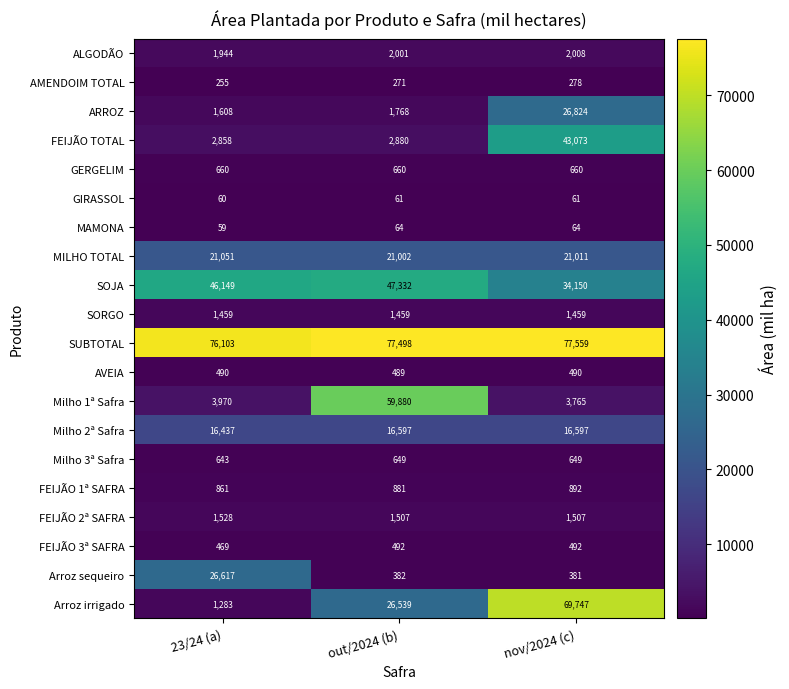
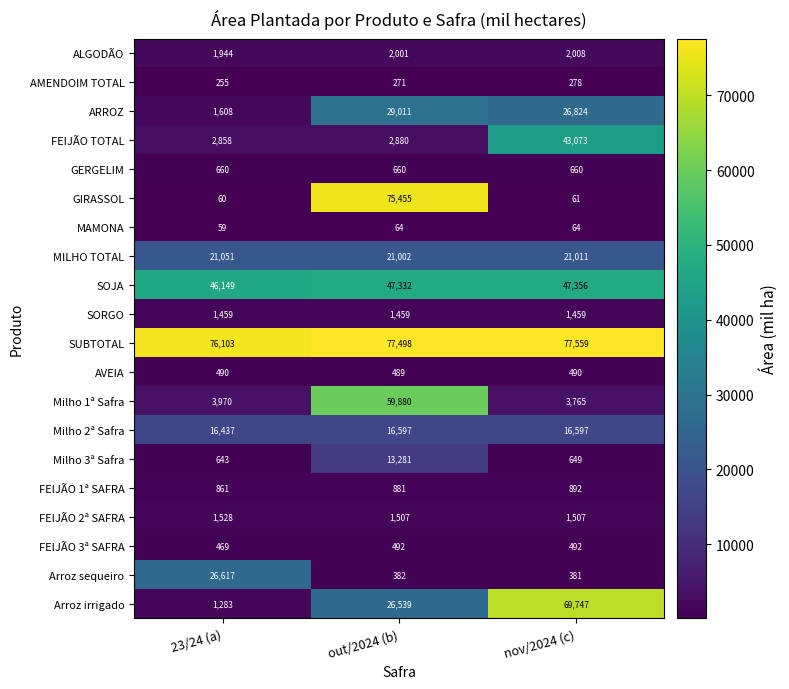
ARROZ, out/2024 (b): 1,768 -> 29,011
GIRASSOL, out/2024 (b): 61 -> 75,455
SOJA, nov/2024 (c): 34,150 -> 47,356
Milho 3ª Safra, out/2024 (b): 649 -> 13,281
